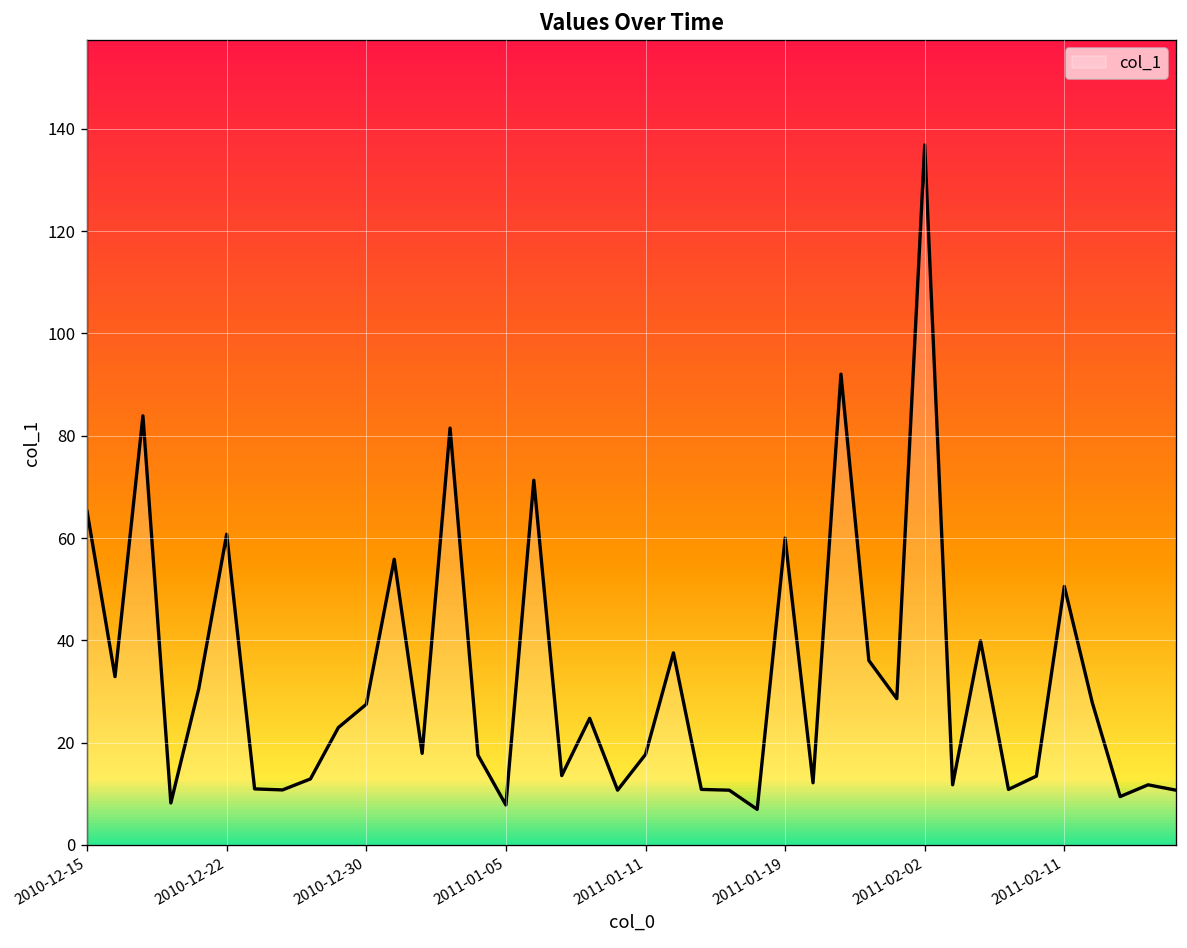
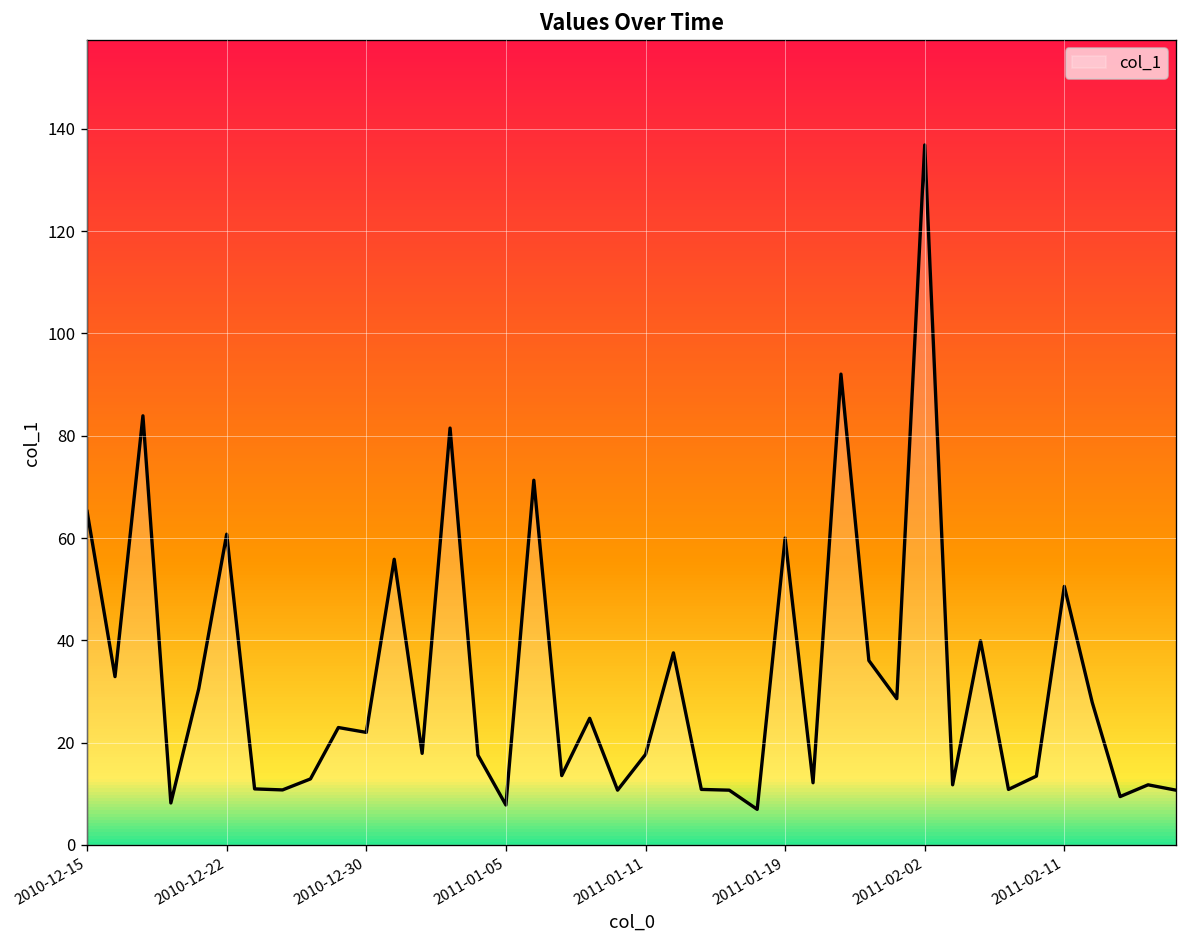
2010-12-30: 28 -> 22
